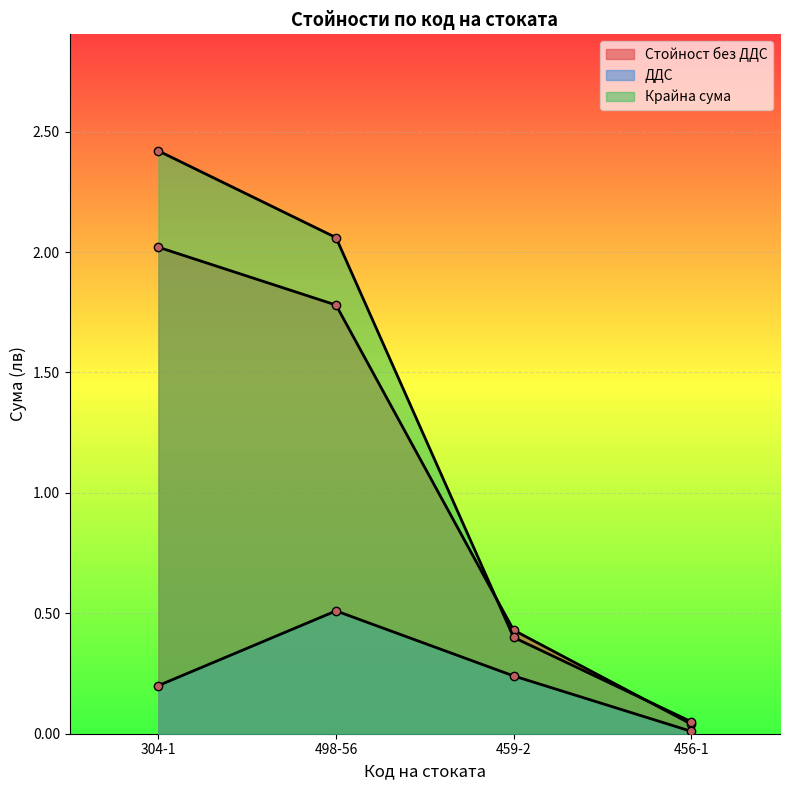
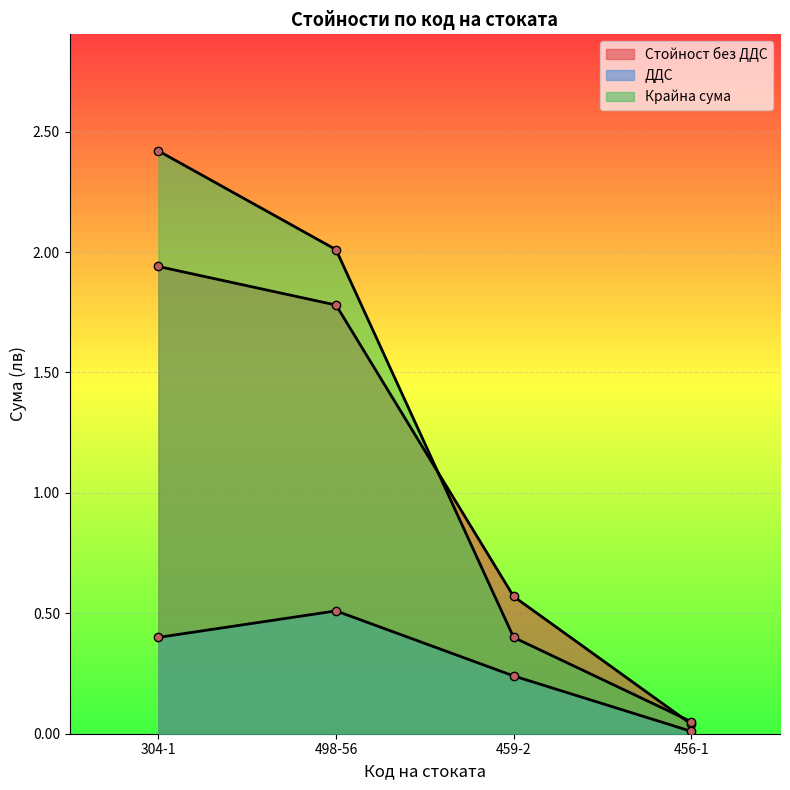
Стойност без ДДС, 304-1: 2.02 -> 1.94
ДДС, 304-1: 0.2 -> 0.4
Крайна сума, 498-56: 2.06 -> 2.01
Стойност без ДДС, 459-2: 0.43 -> 0.57
